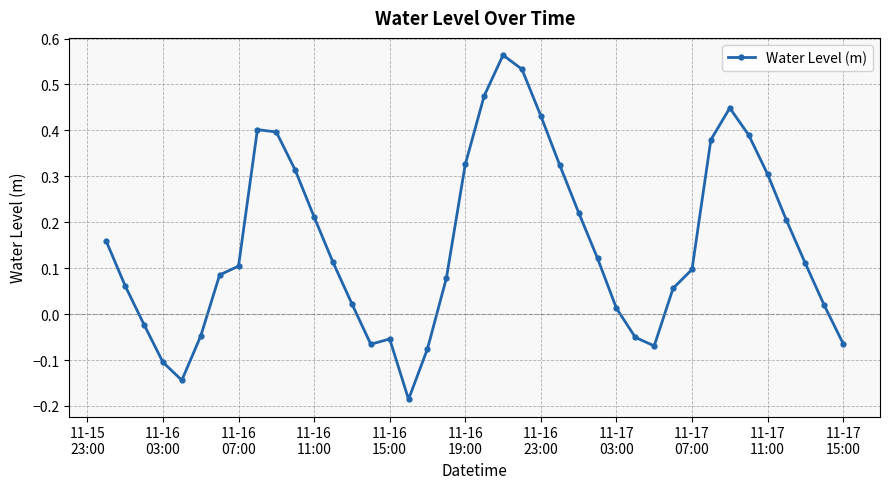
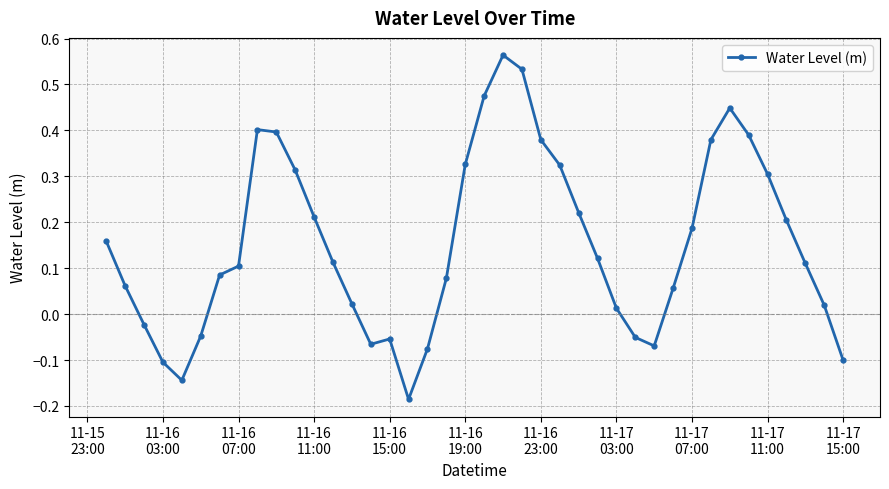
11-16 23:00: 0.43 -> 0.38
11-17 07:00: 0.10 -> 0.19
11-17 15:00: -0.06 -> -0.10
